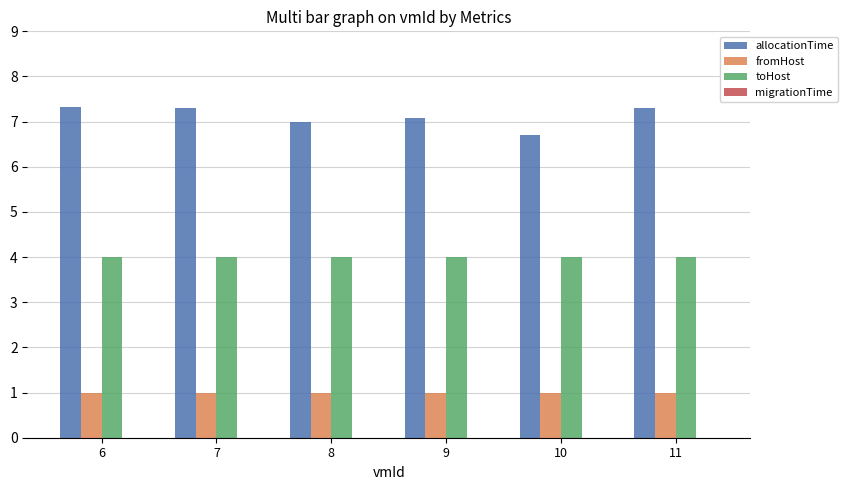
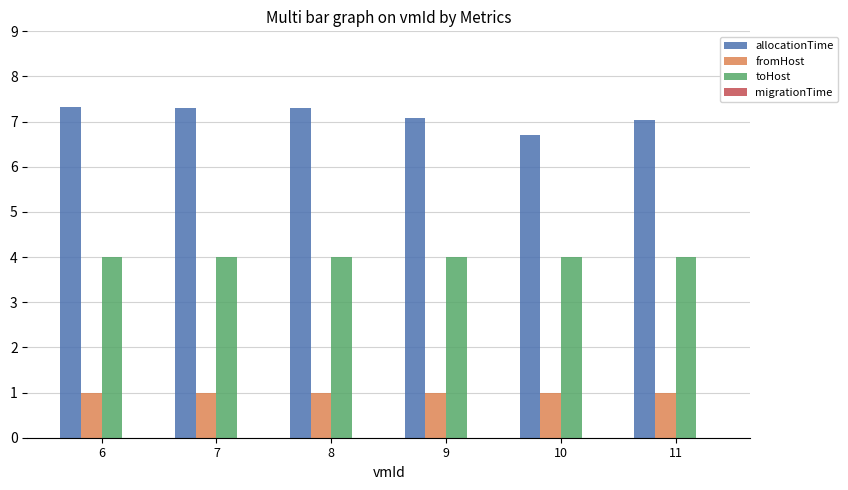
allocationTime, 8: 7.0 -> 7.3
allocationTime, 11: 7.3 -> 7.0
